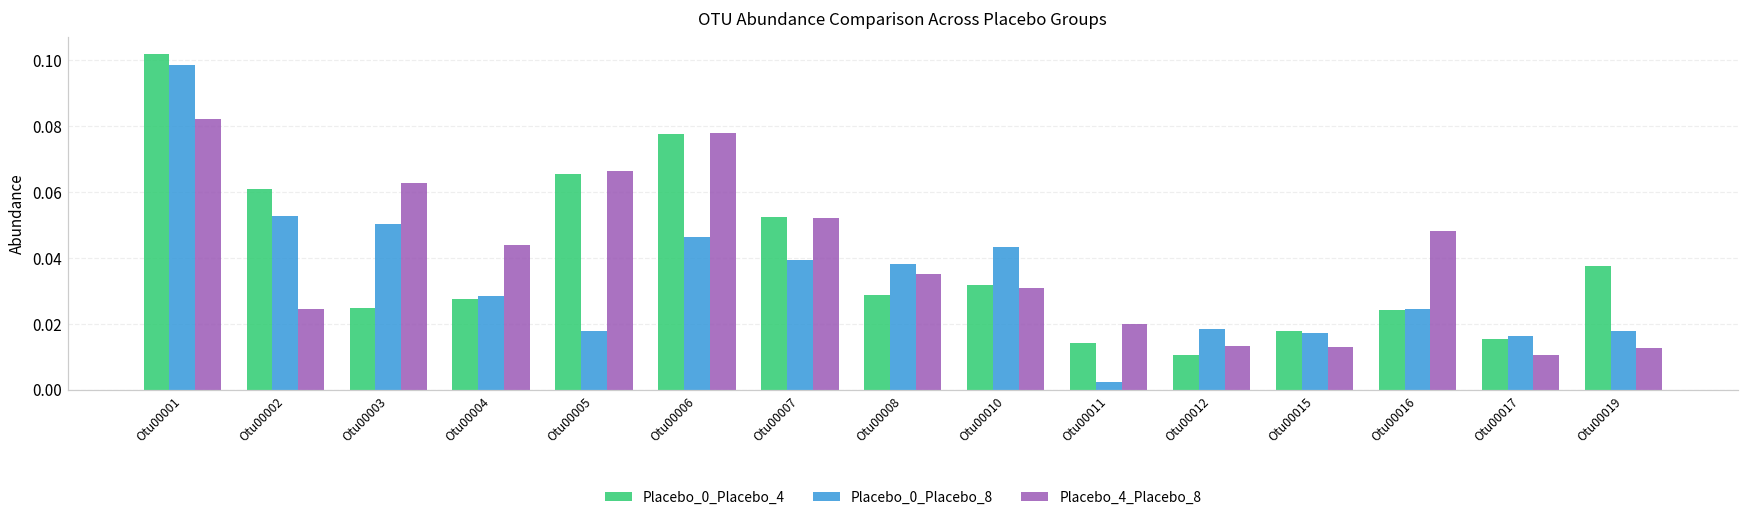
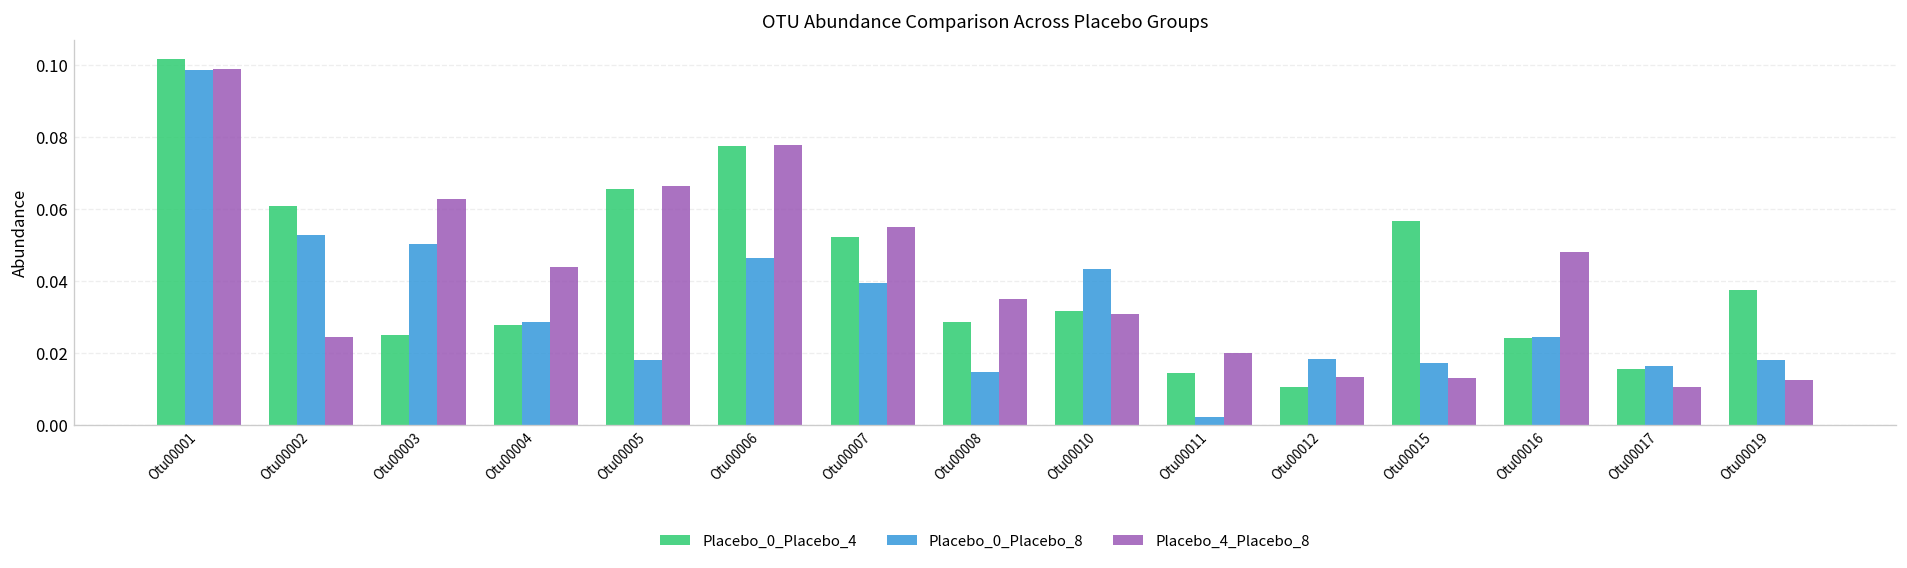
Placebo_4_Placebo_8, Otu00001: 0.082 -> 0.099
Placebo_4_Placebo_8, Otu00007: 0.052 -> 0.055
Placebo_0_Placebo_8, Otu00008: 0.038 -> 0.015
Placebo_0_Placebo_4, Otu00015: 0.018 -> 0.057
